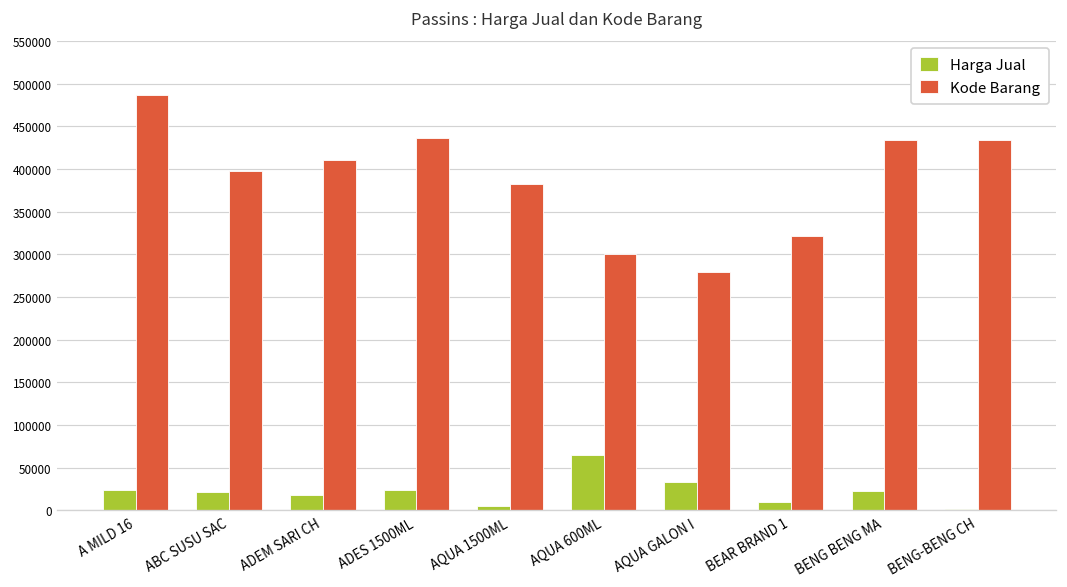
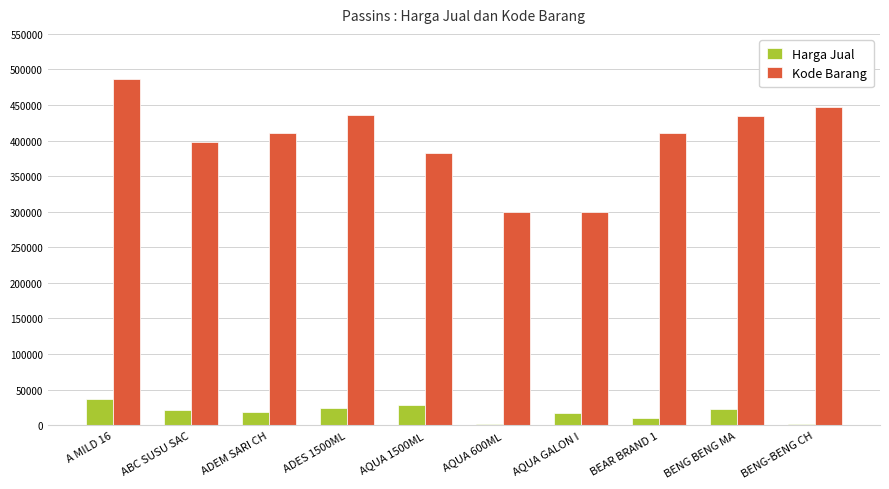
Harga Jual, A MILD 16: 20000 -> 40000
Harga Jual, AQUA 1500ML: 10000 -> 30000
Harga Jual, AQUA 600ML: 60000 -> 0
Harga Jual, AQUA GALON I: 30000 -> 20000
Kode Barang, AQUA GALON I: 280000 -> 300000
Kode Barang, BEAR BRAND 1: 320000 -> 410000
Kode Barang, BENG-BENG CH: 430000 -> 450000
